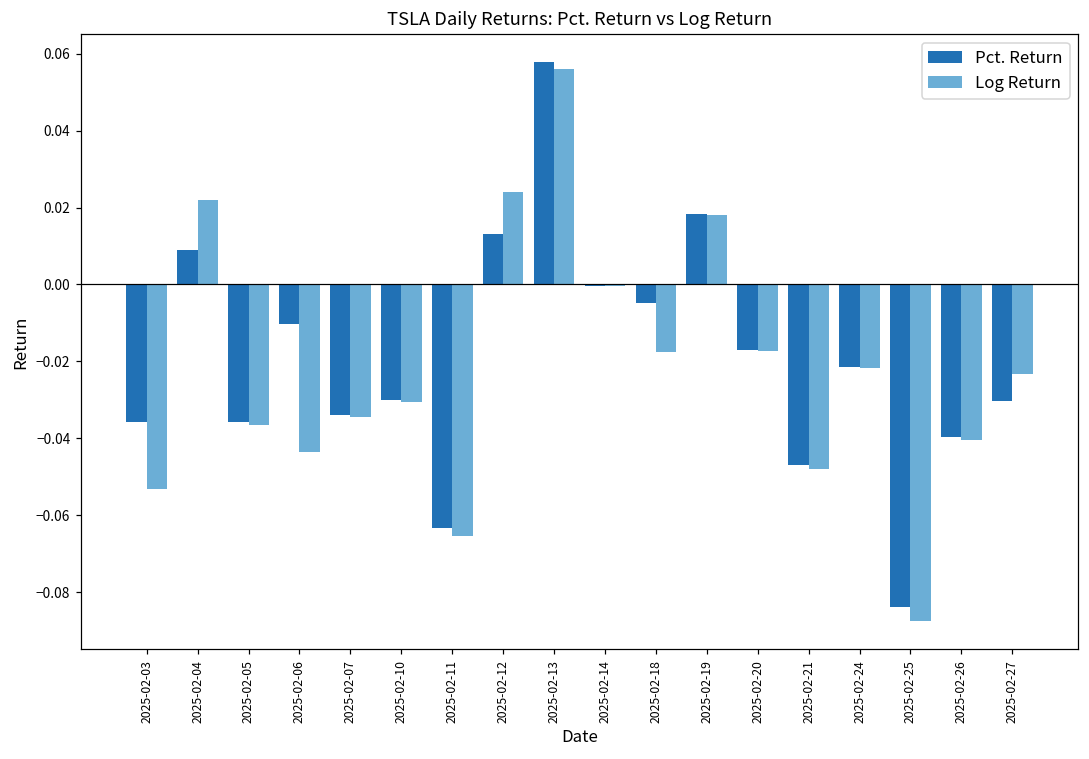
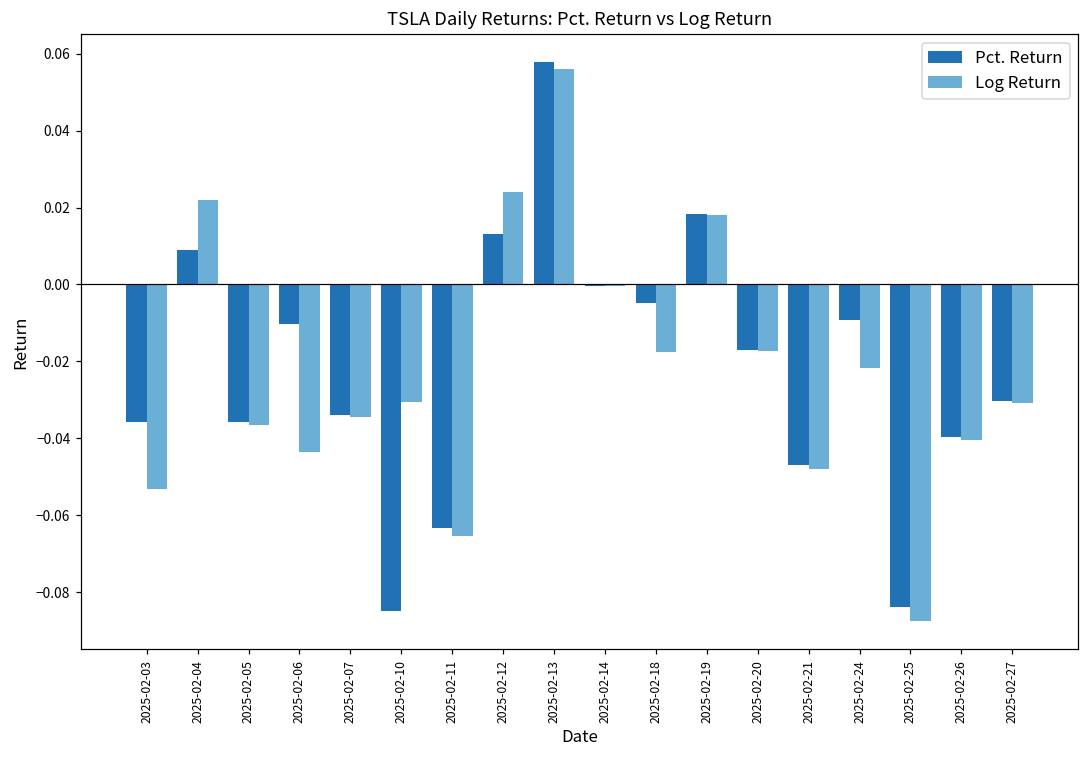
Pct. Return, 2025-02-10: -0.030 -> -0.085
Pct. Return, 2025-02-24: -0.022 -> -0.009
Log Return, 2025-02-27: -0.023 -> -0.031
